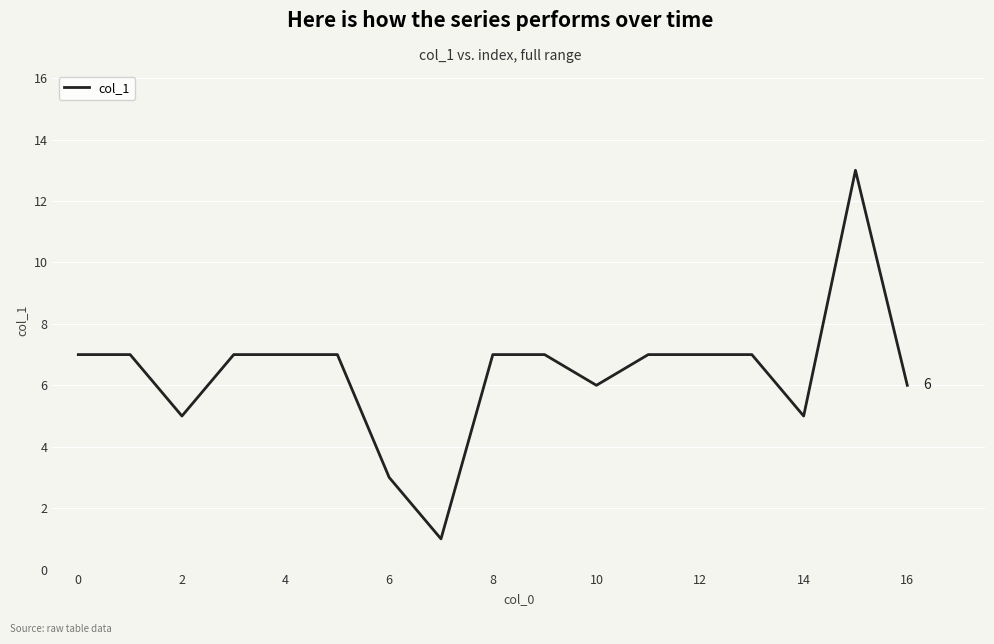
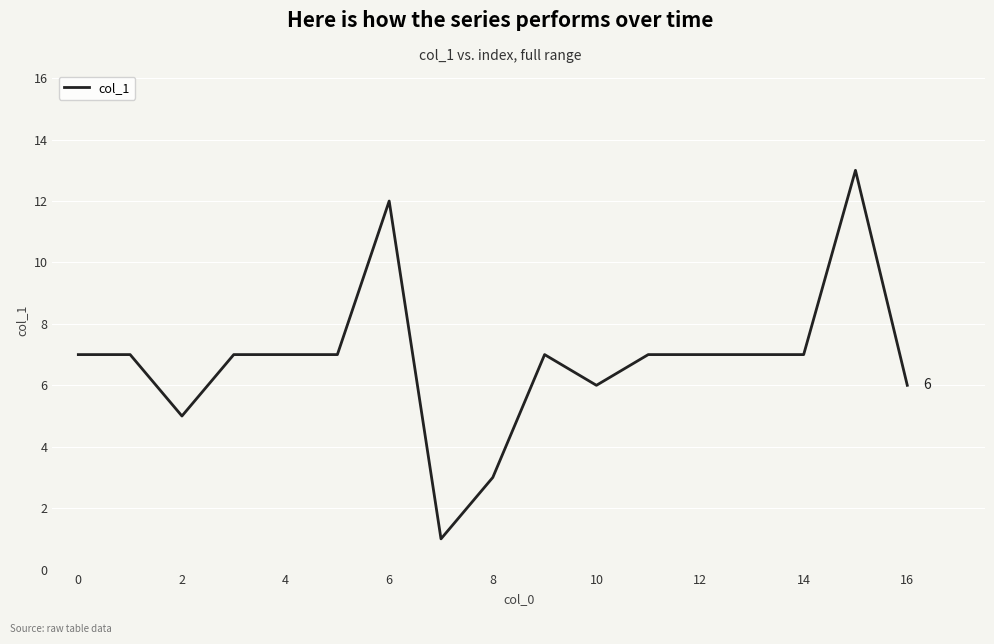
6: 3 -> 12
8: 7 -> 3
14: 5 -> 7
